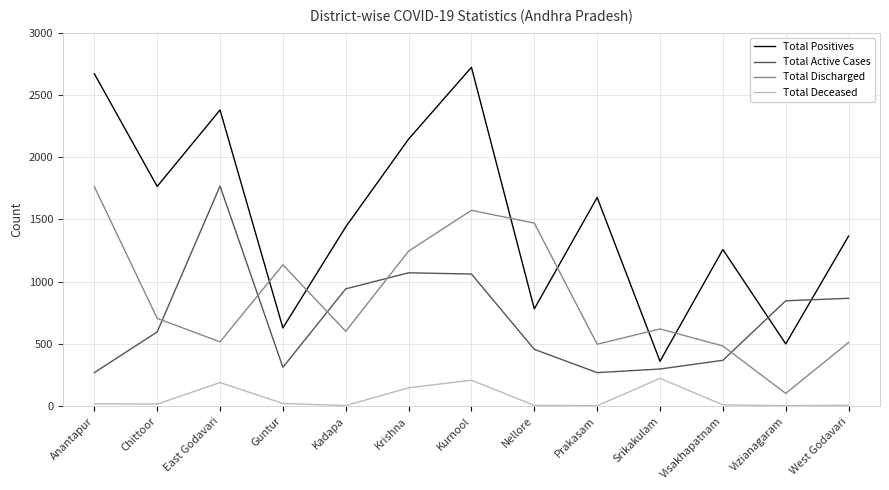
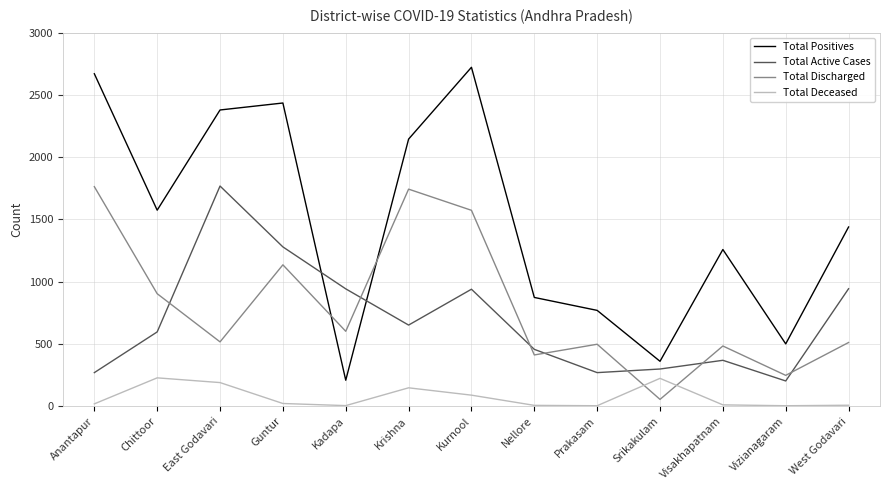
Total Positives, Chittoor: 1770 -> 1570
Total Discharged, Chittoor: 710 -> 900
Total Deceased, Chittoor: 20 -> 230
Total Positives, Guntur: 630 -> 2440
Total Active Cases, Guntur: 310 -> 1280
Total Positives, Kadapa: 1440 -> 210
Total Active Cases, Krishna: 1070 -> 650
Total Discharged, Krishna: 1250 -> 1740
Total Active Cases, Kurnool: 1060 -> 940
Total Deceased, Kurnool: 210 -> 90
Total Positives, Nellore: 780 -> 870
Total Discharged, Nellore: 1470 -> 410
Total Positives, Prakasam: 1680 -> 770
Total Discharged, Srikakulam: 620 -> 50
Total Active Cases, Vizianagaram: 850 -> 200
Total Discharged, Vizianagaram: 100 -> 250
Total Positives, West Godavari: 1370 -> 1440
Total Active Cases, West Godavari: 870 -> 940
